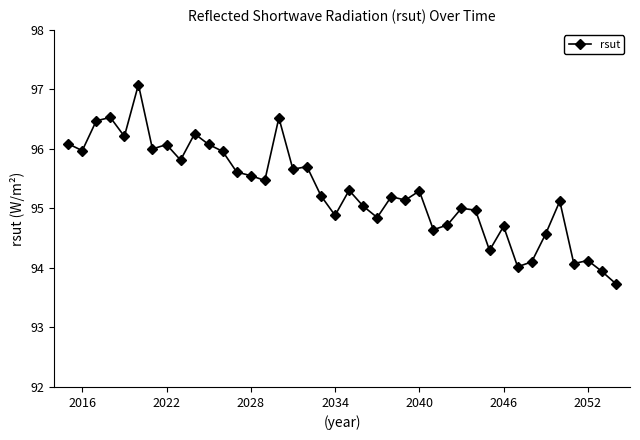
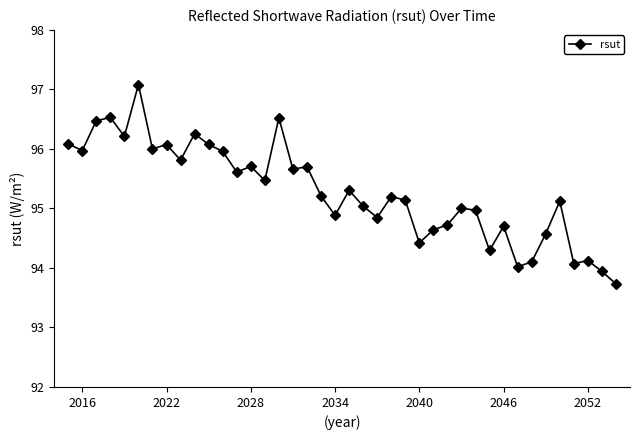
2028: 95.6 -> 95.7
2040: 95.3 -> 94.4
